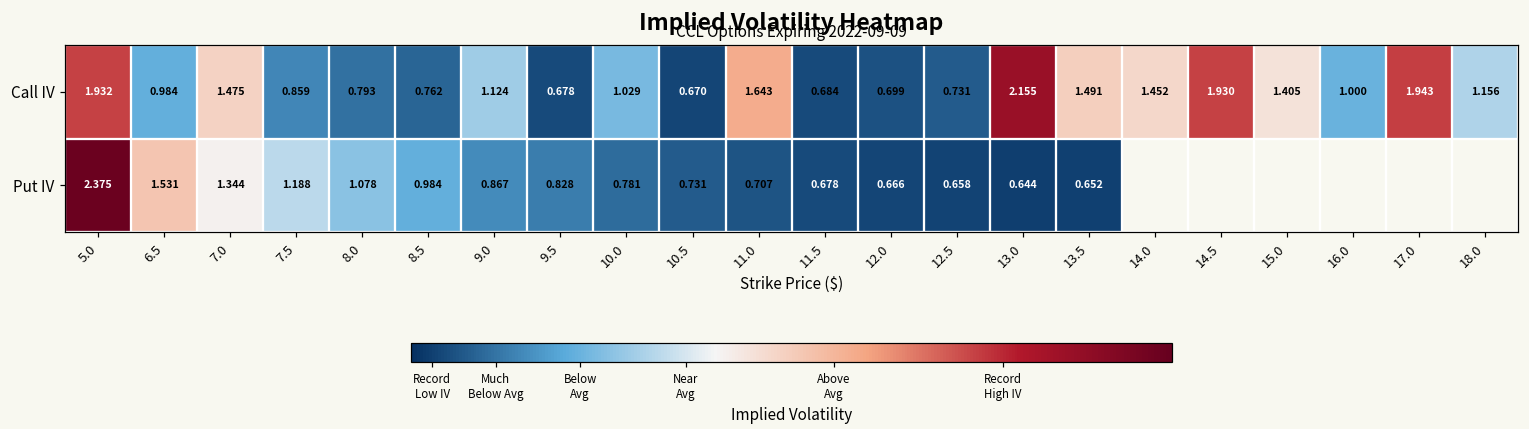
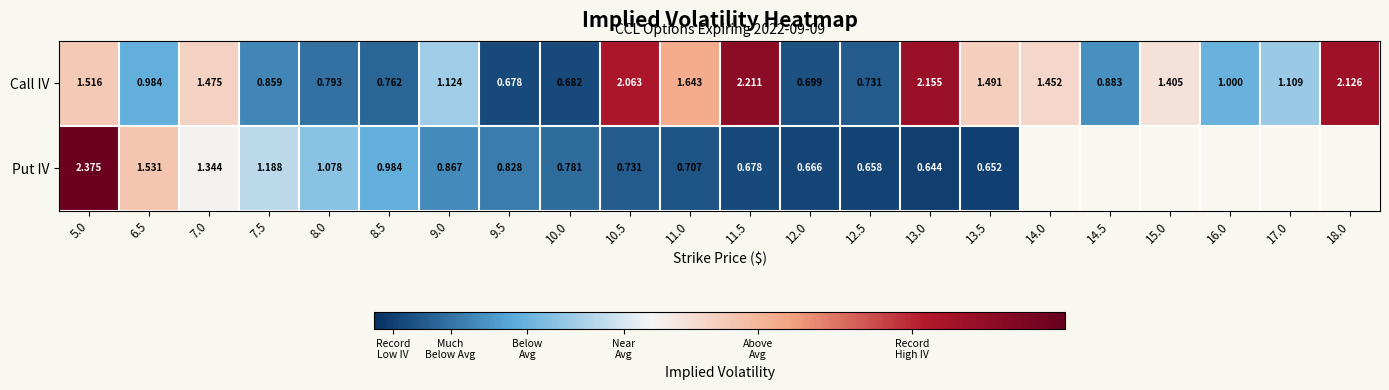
Call IV, 5.0: 1.932 -> 1.516
Call IV, 10.0: 1.029 -> 0.682
Call IV, 10.5: 0.670 -> 2.063
Call IV, 11.5: 0.684 -> 2.211
Call IV, 14.5: 1.930 -> 0.883
Call IV, 17.0: 1.943 -> 1.109
Call IV, 18.0: 1.156 -> 2.126
